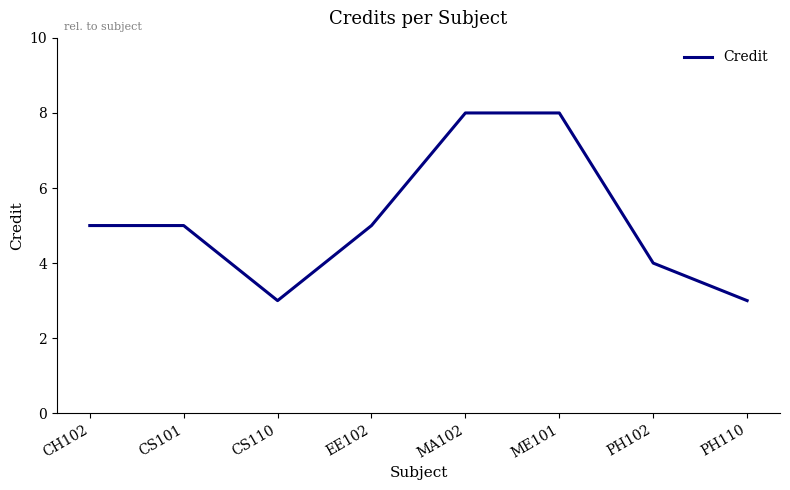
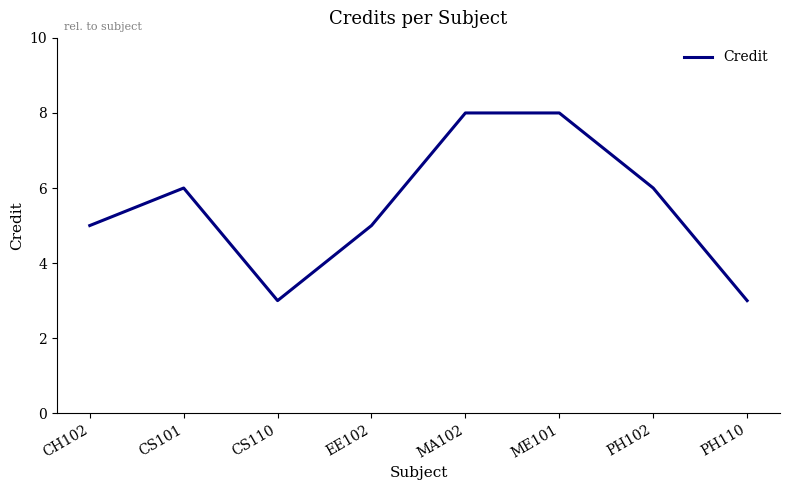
CS101: 5 -> 6
PH102: 4 -> 6
